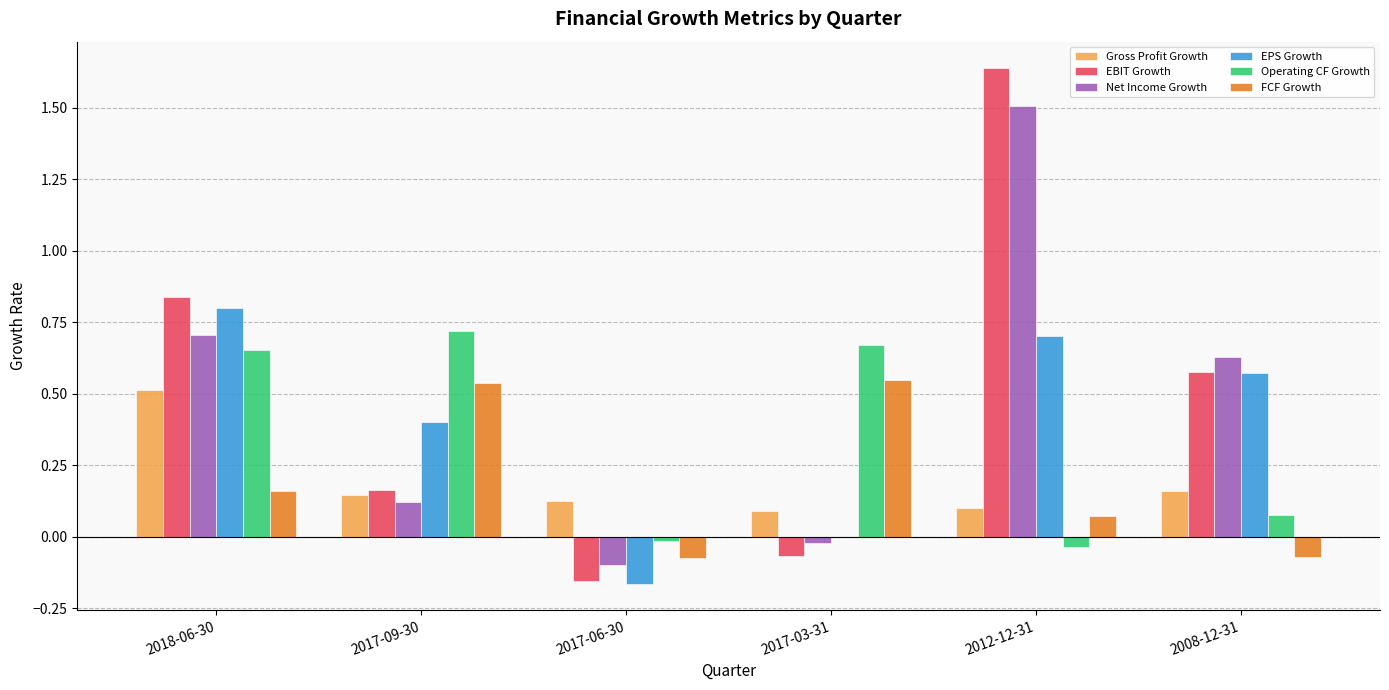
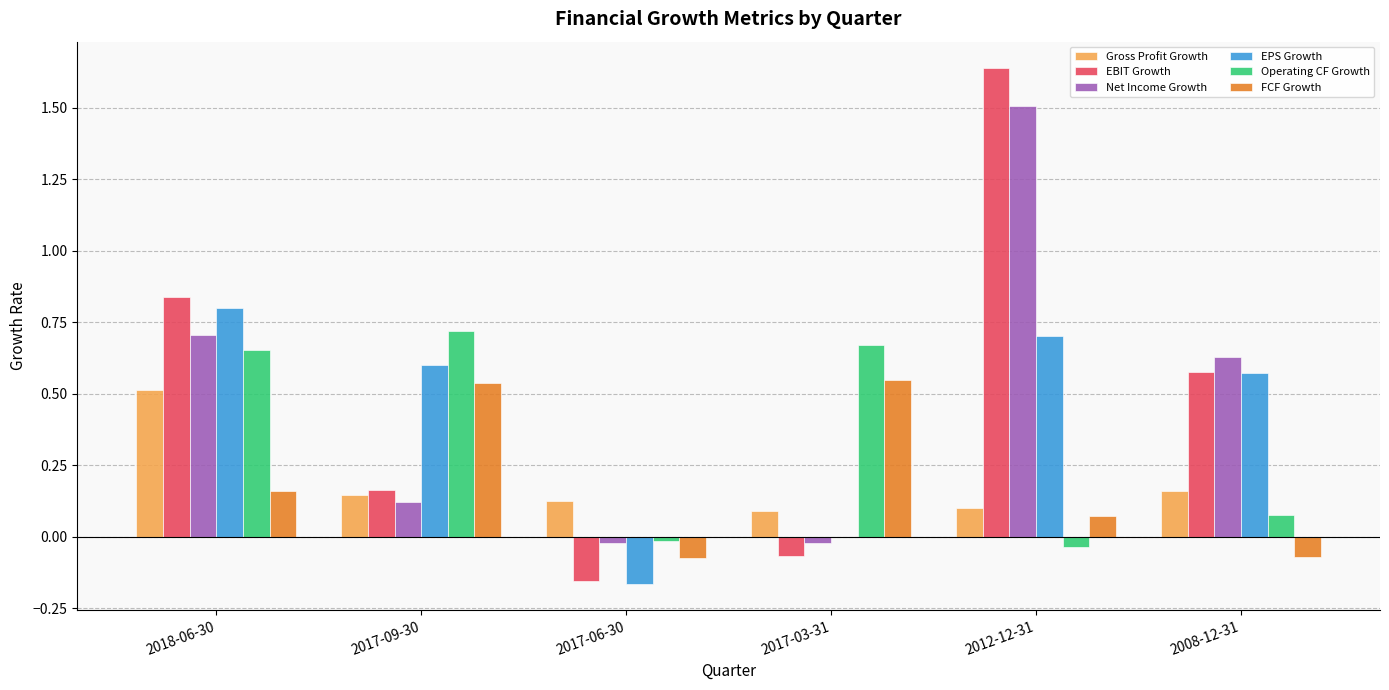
EPS Growth, 2017-09-30: 0.4 -> 0.6
Net Income Growth, 2017-06-30: -0.10 -> -0.02
